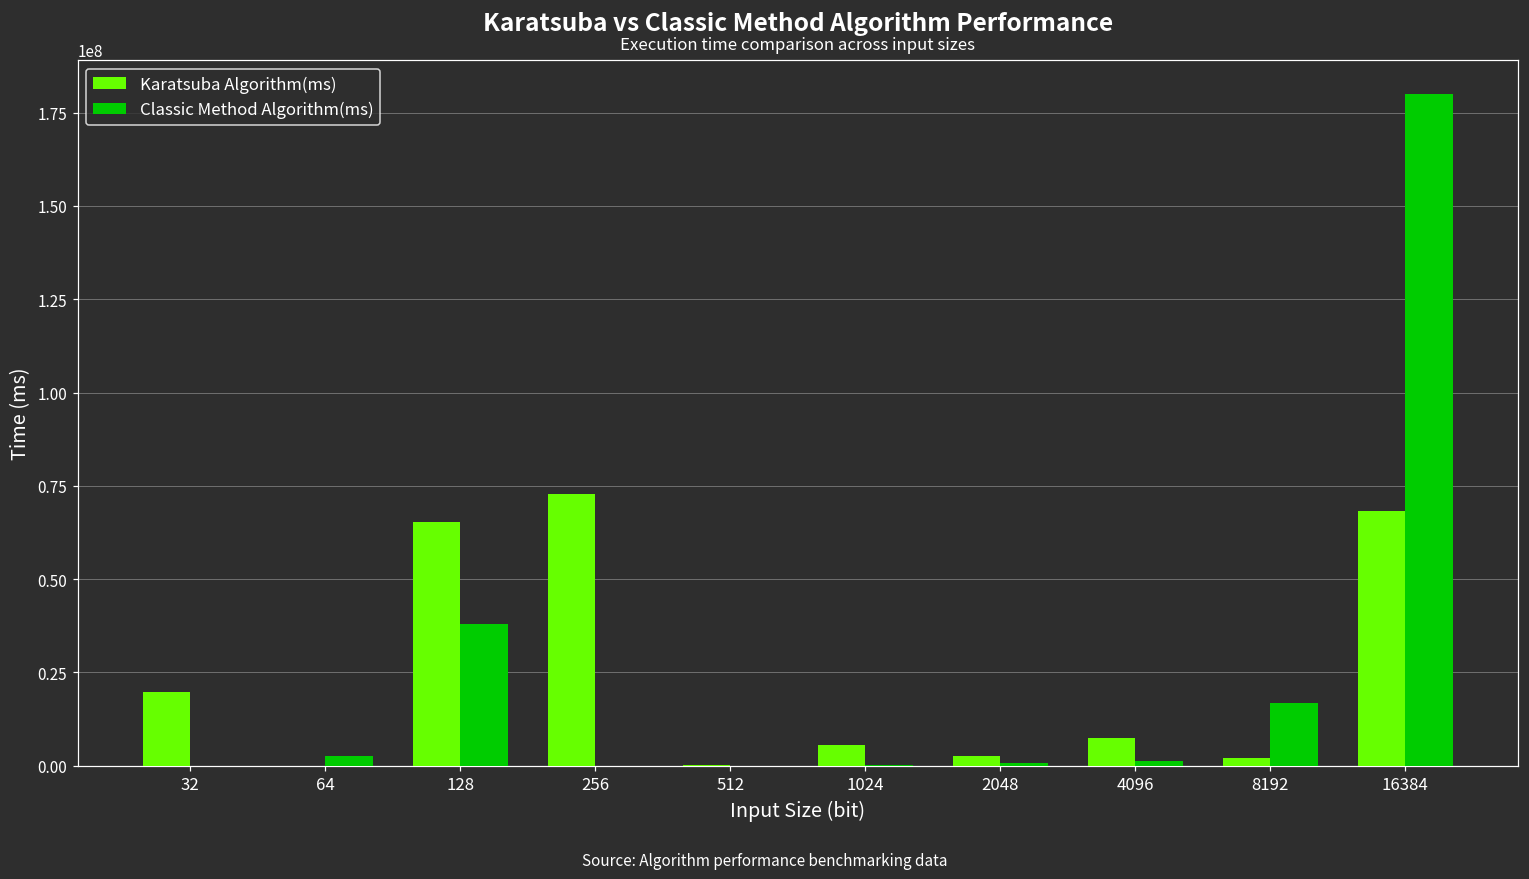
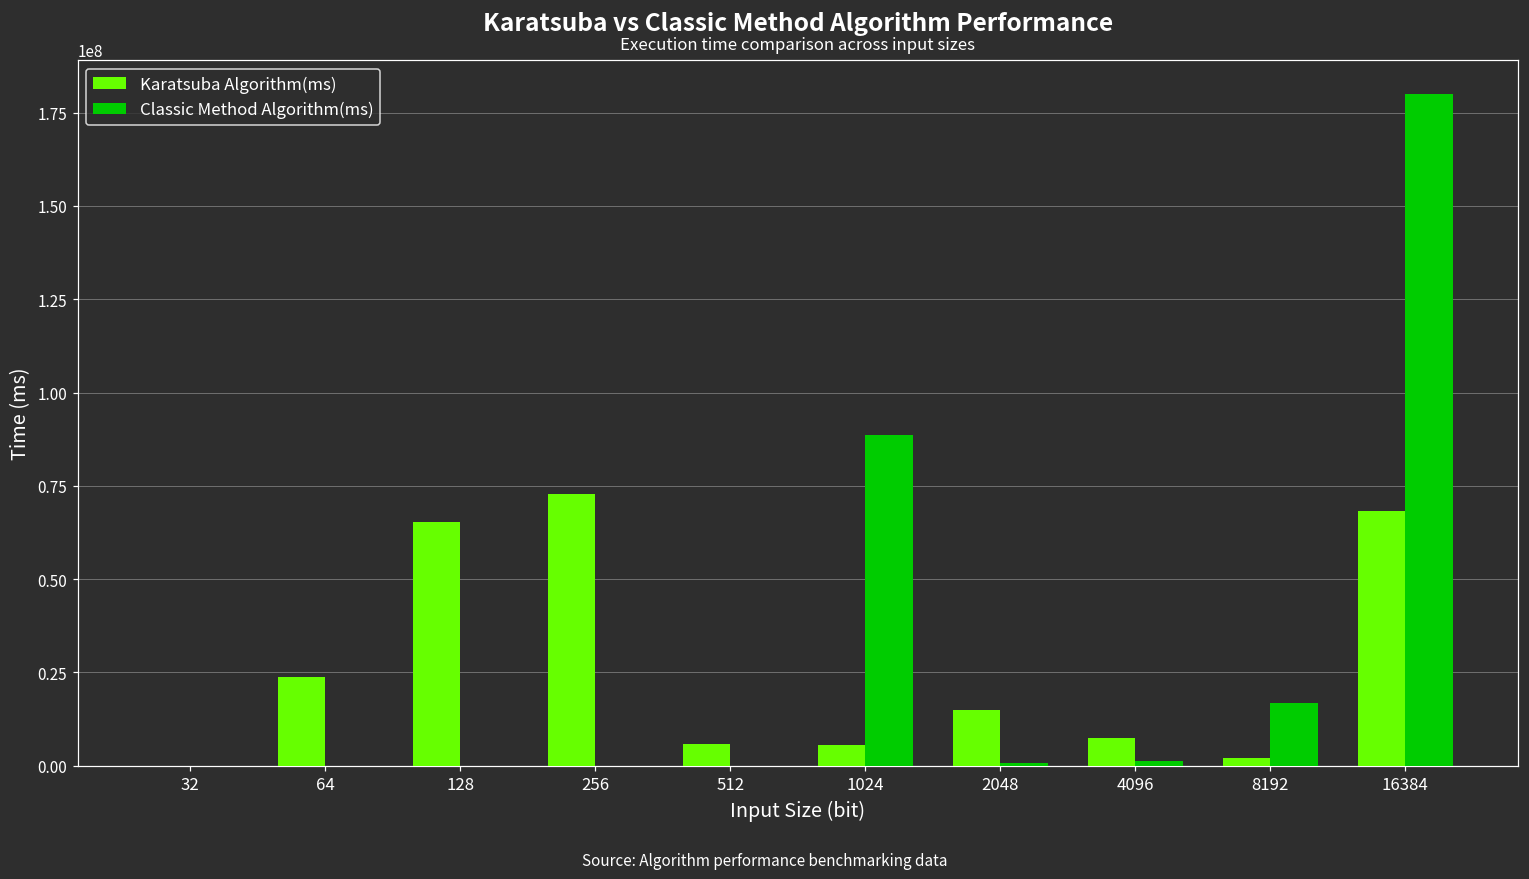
Karatsuba Algorithm(ms), 32: 20000000 -> 0
Karatsuba Algorithm(ms), 64: 0 -> 24000000
Classic Method Algorithm(ms), 64: 3000000 -> 0
Classic Method Algorithm(ms), 128: 38000000 -> 0
Karatsuba Algorithm(ms), 512: 0 -> 6000000
Classic Method Algorithm(ms), 1024: 0 -> 89000000
Karatsuba Algorithm(ms), 2048: 2000000 -> 15000000
